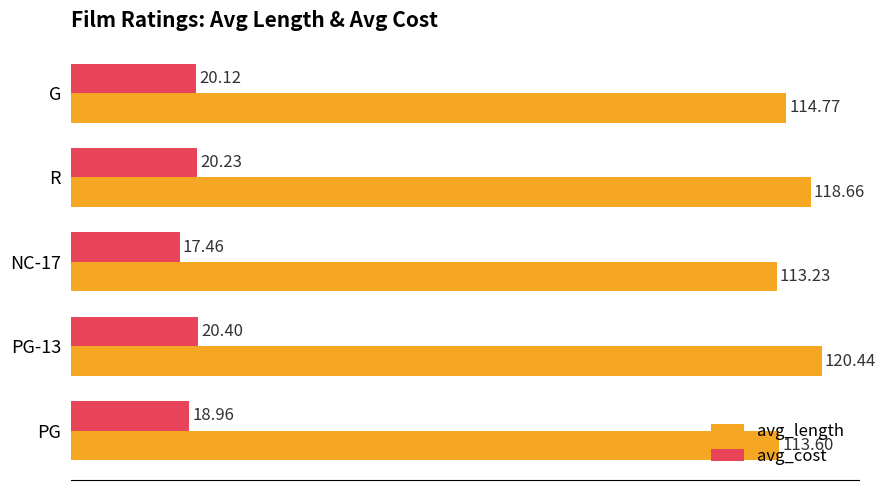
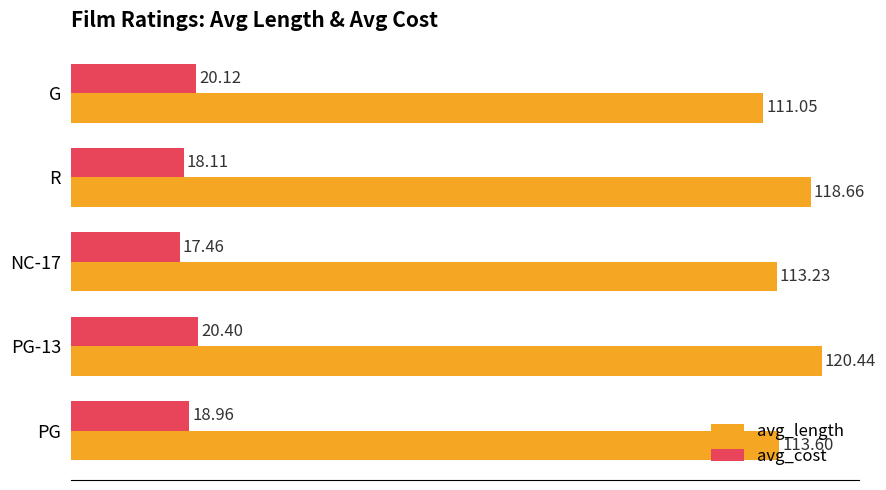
avg_length, G: 114.77 -> 111.05
avg_cost, R: 20.23 -> 18.11
